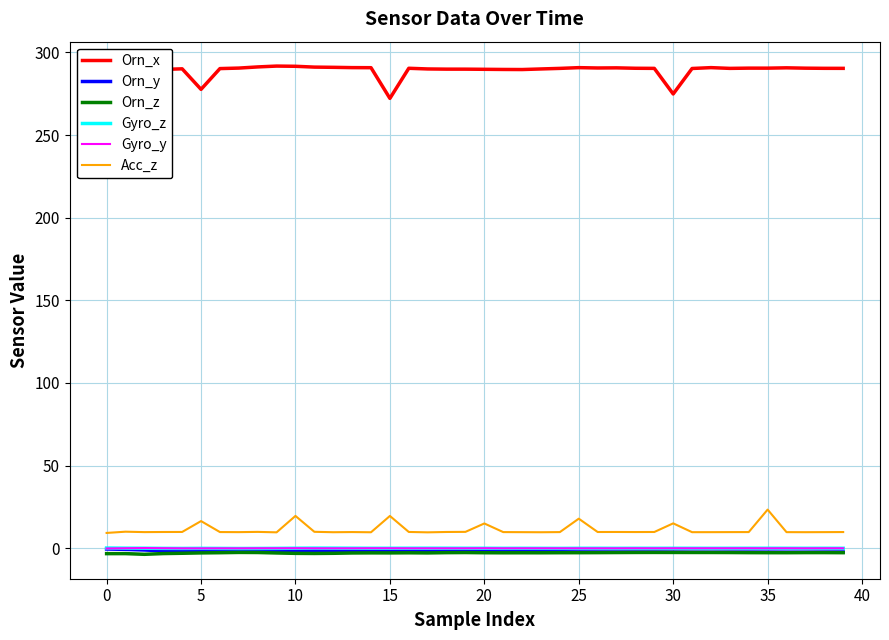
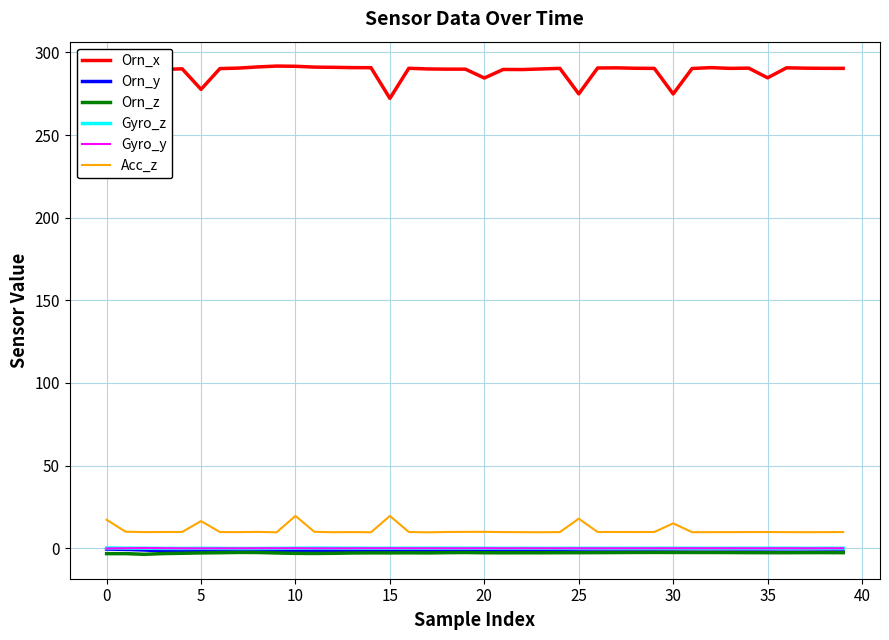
Acc_z, 0: 9 -> 17
Orn_x, 20: 290 -> 285
Acc_z, 20: 15 -> 10
Orn_x, 25: 291 -> 275
Orn_x, 35: 290 -> 285
Acc_z, 35: 23 -> 10
